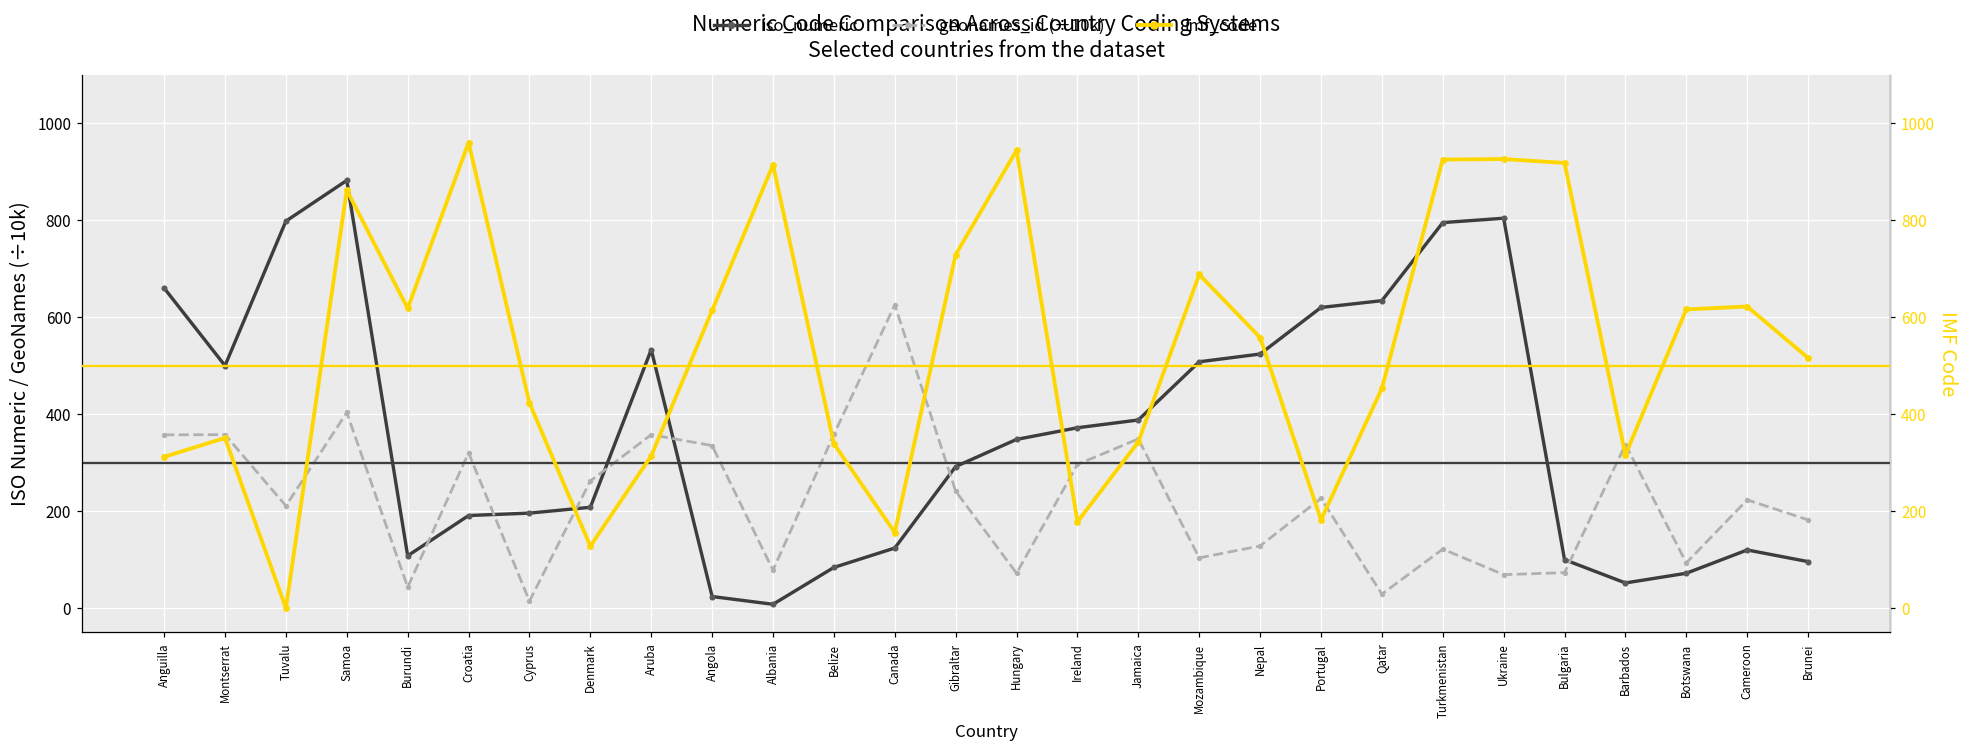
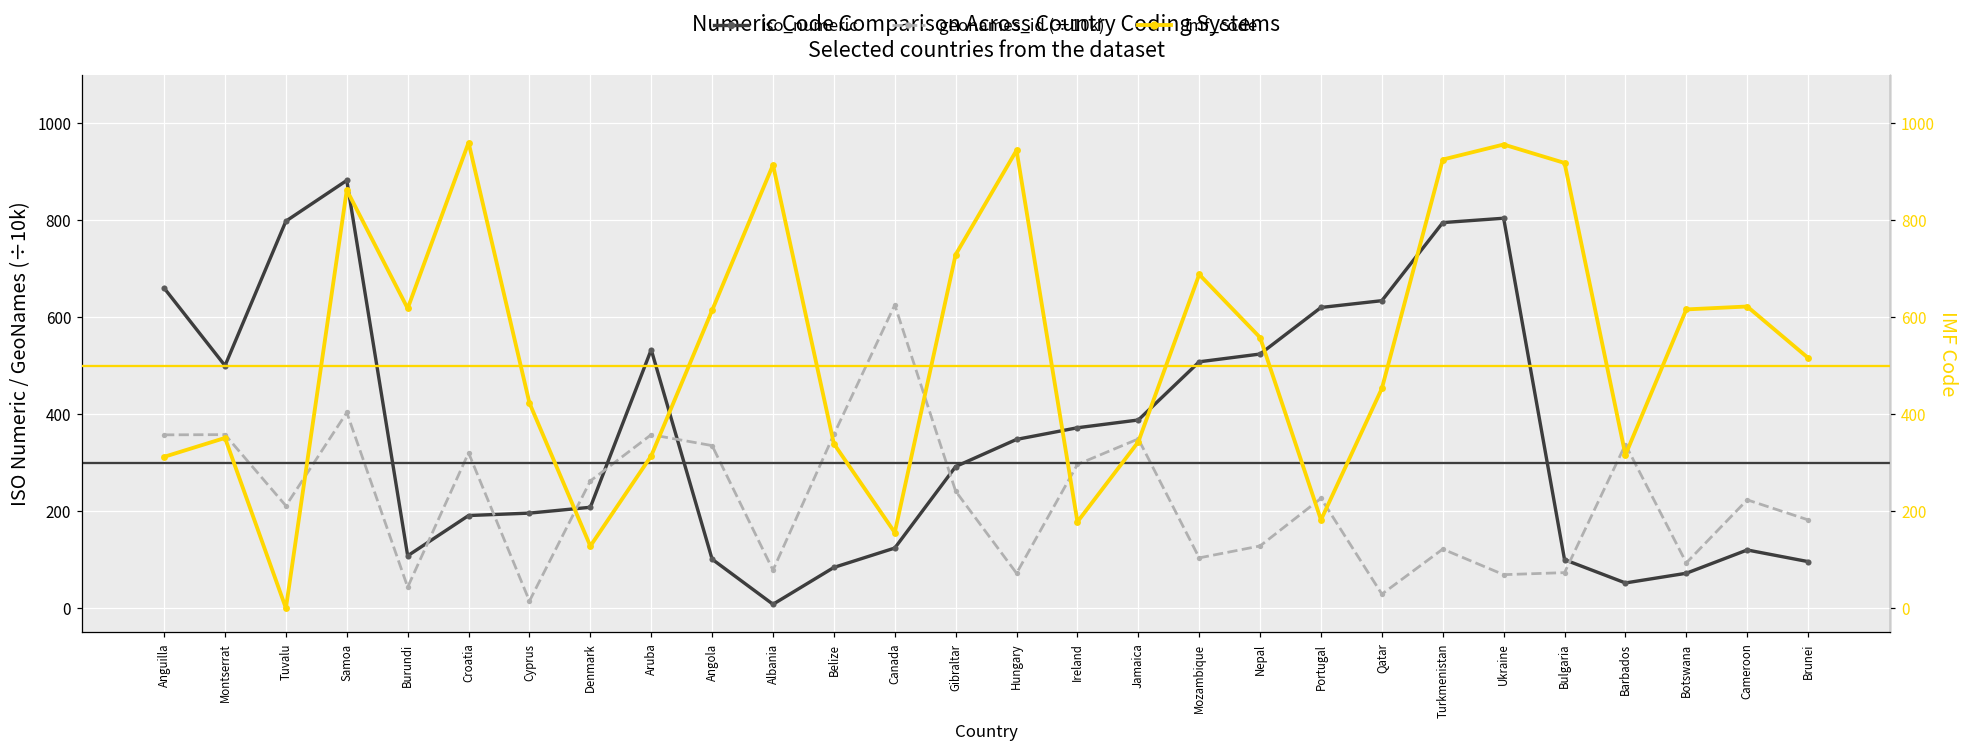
iso_numeric, Angola: 20 -> 100
imf_code, Ukraine: 930 -> 960
